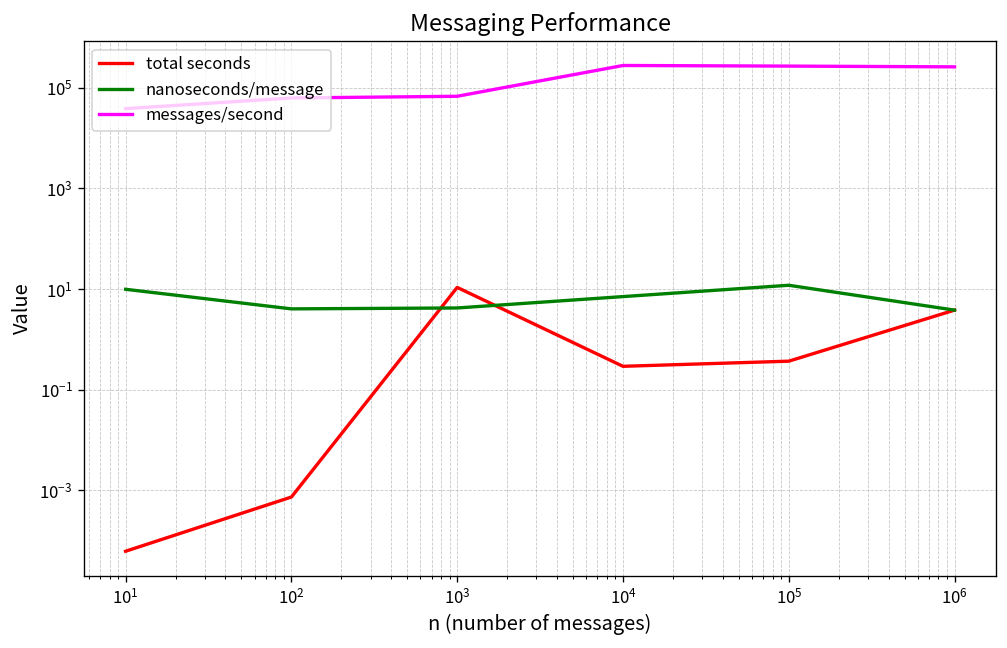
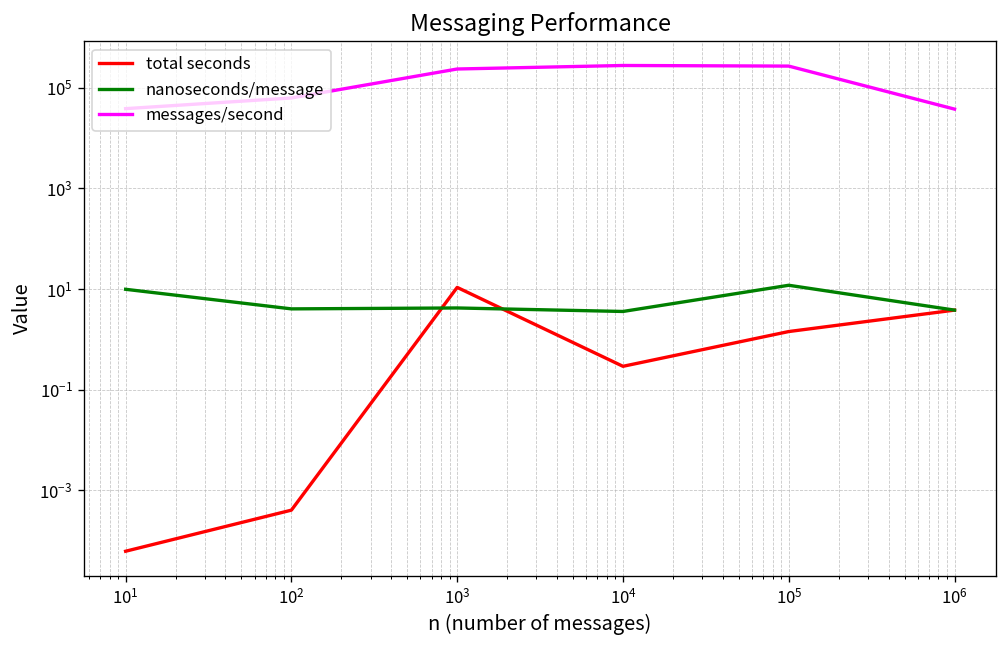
total seconds, 10^2: 0.0007 -> 0.0004
messages/second, 10^3: 70000 -> 200000
nanoseconds/message, 10^4: 7 -> 4
total seconds, 10^5: 0.4 -> 1.4
messages/second, 10^6: 300000 -> 40000
